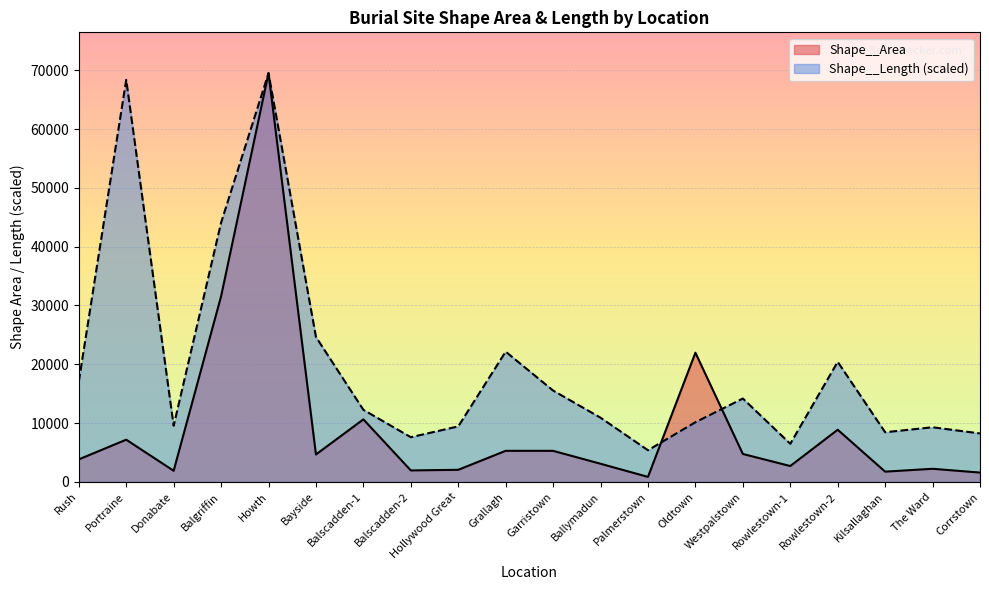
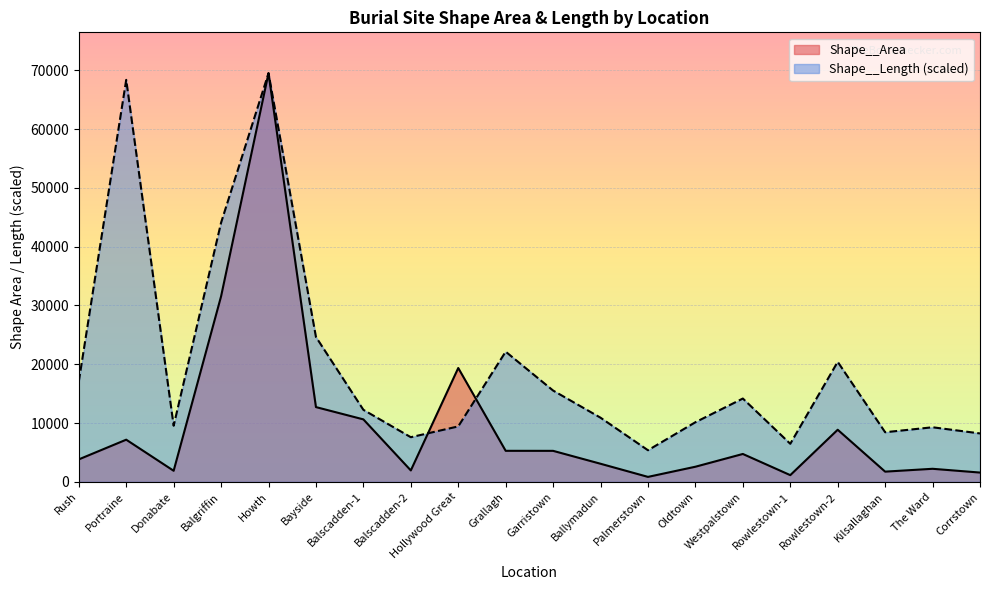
Shape__Area, Bayside: 5000 -> 13000
Shape__Area, Hollywood Great: 2000 -> 19000
Shape__Area, Oldtown: 22000 -> 3000
Shape__Area, Rowlestown-1: 3000 -> 1000
